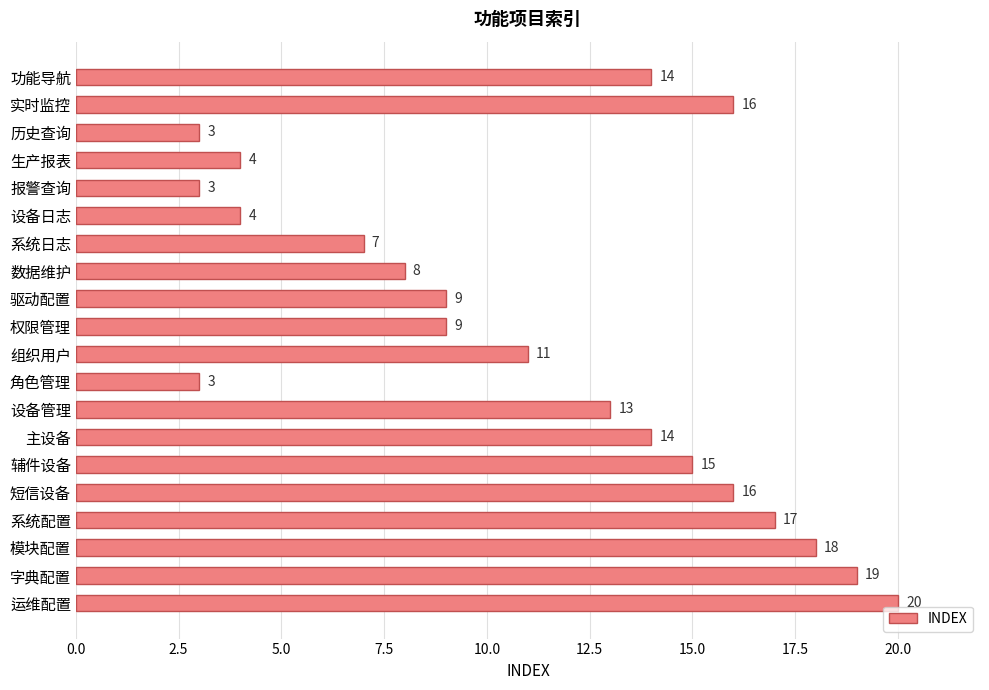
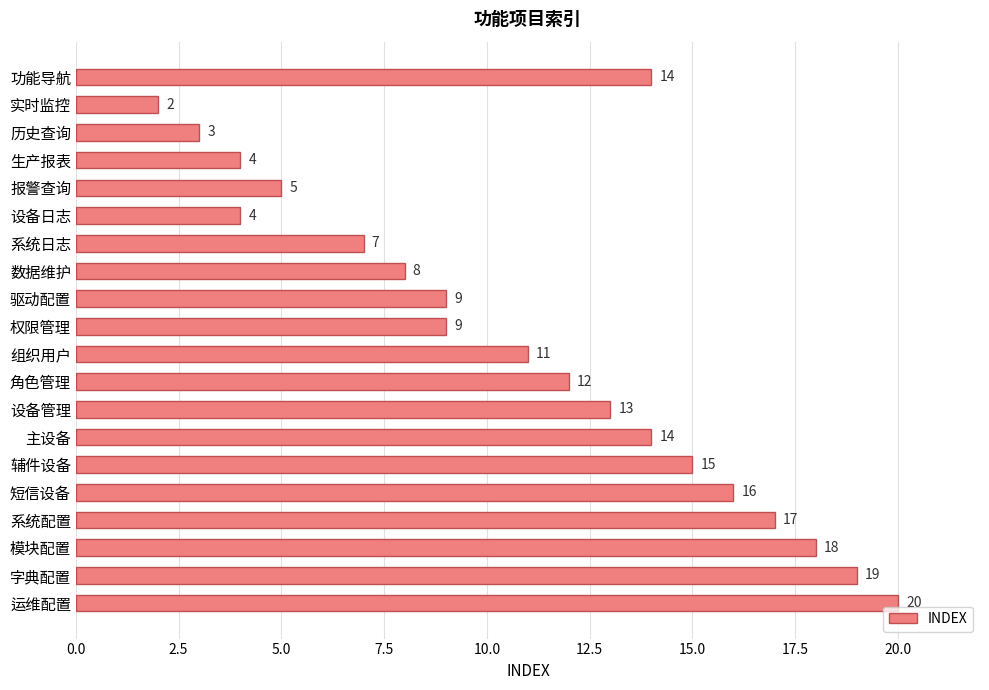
实时监控: 16 -> 2
报警查询: 3 -> 5
角色管理: 3 -> 12
